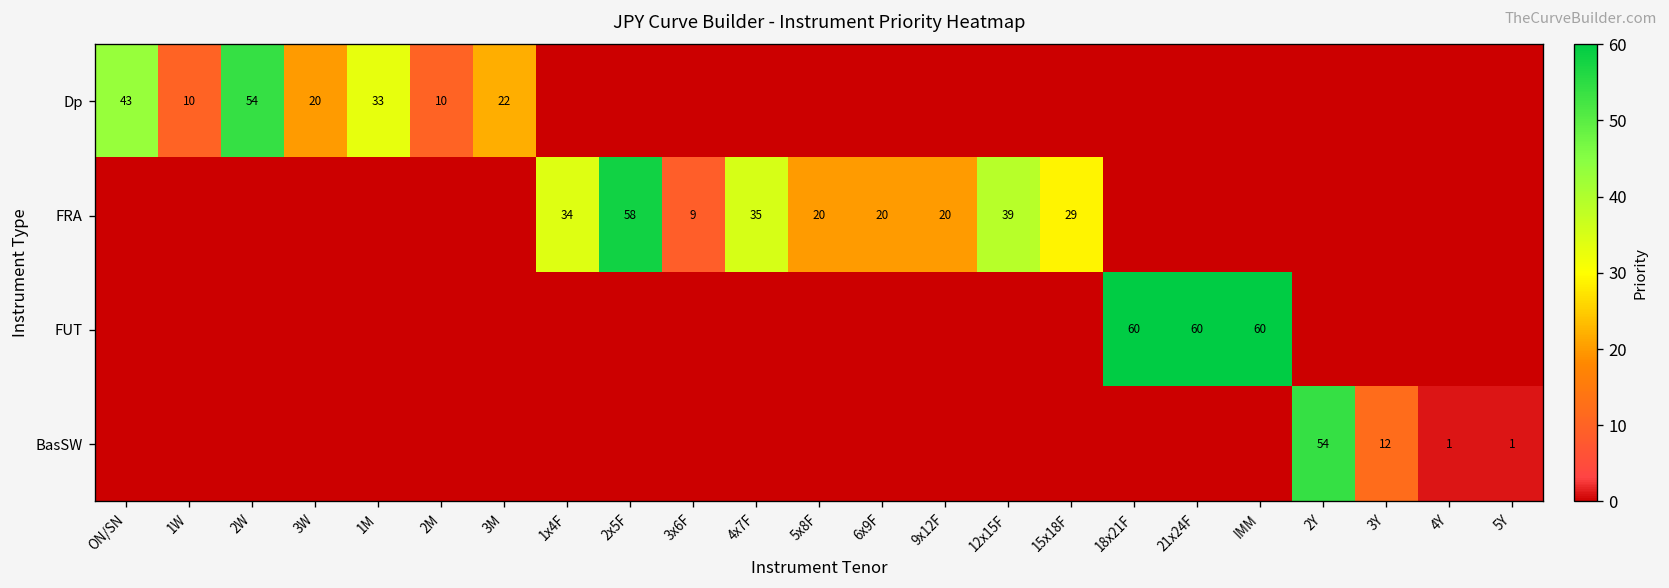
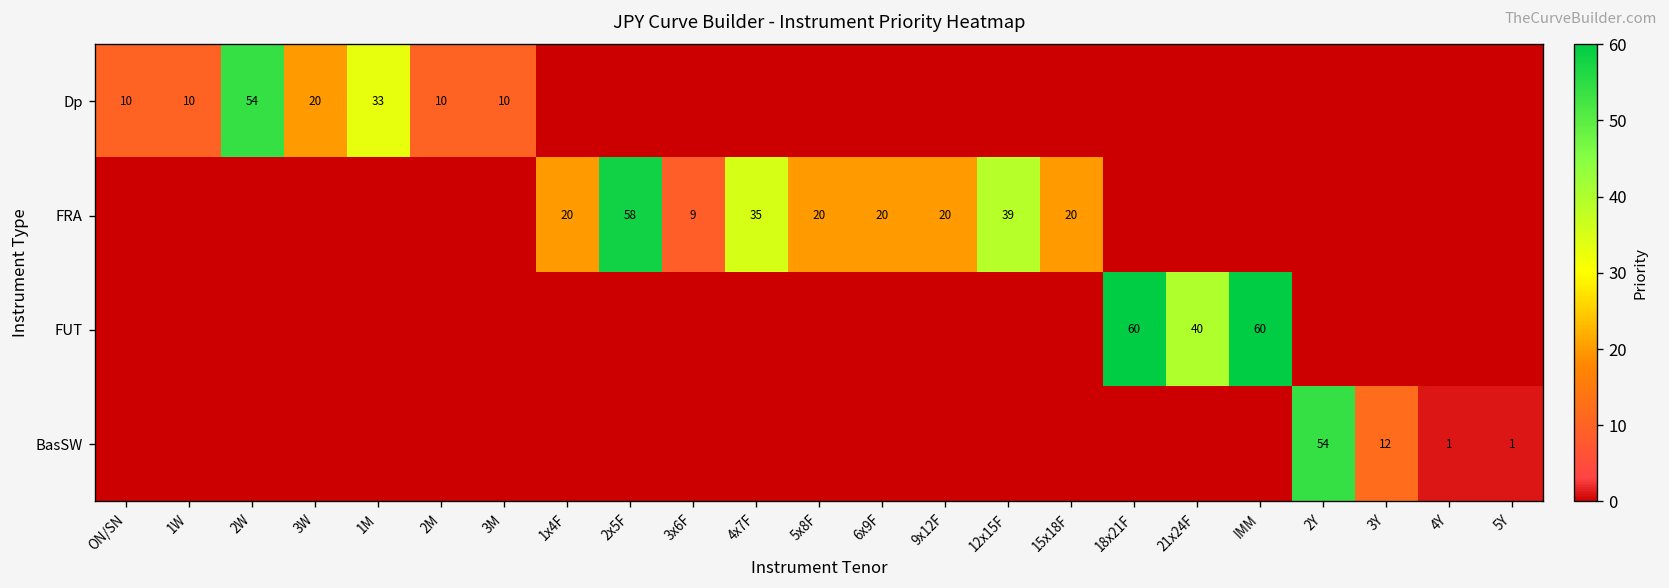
Dp, ON/SN: 43 -> 10
Dp, 3M: 22 -> 10
FRA, 1x4F: 34 -> 20
FRA, 15x18F: 29 -> 20
FUT, 21x24F: 60 -> 40
